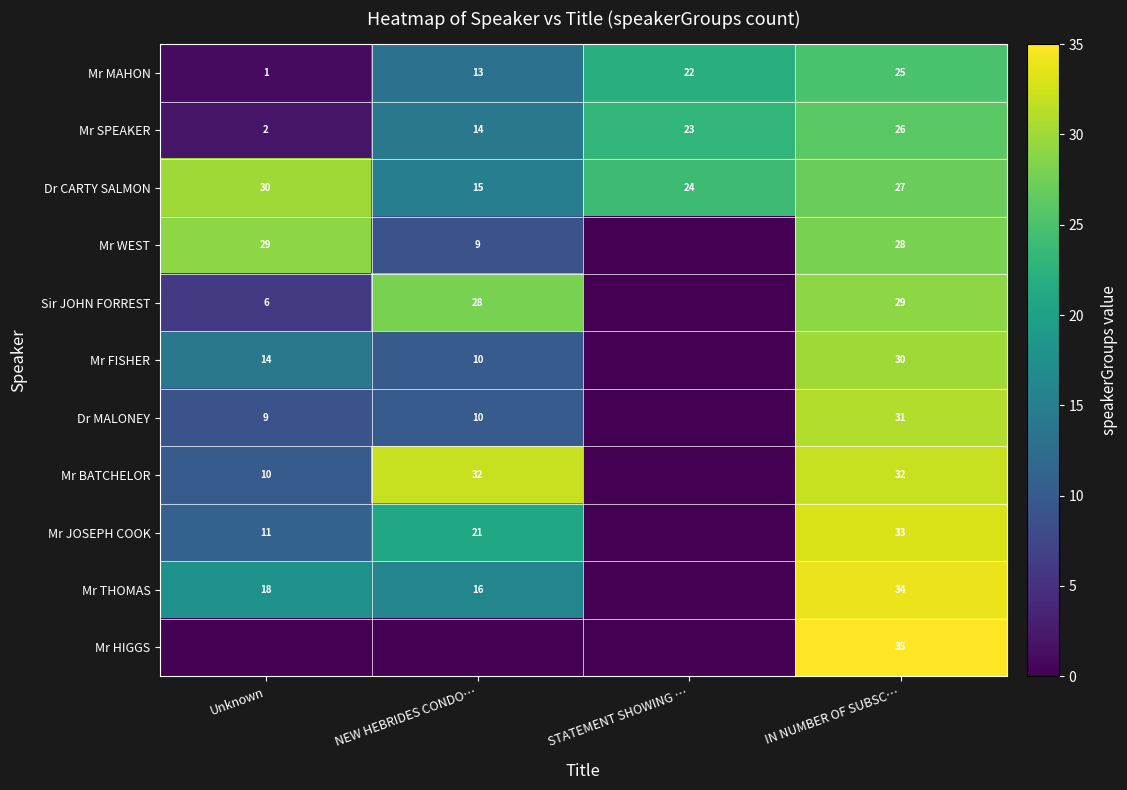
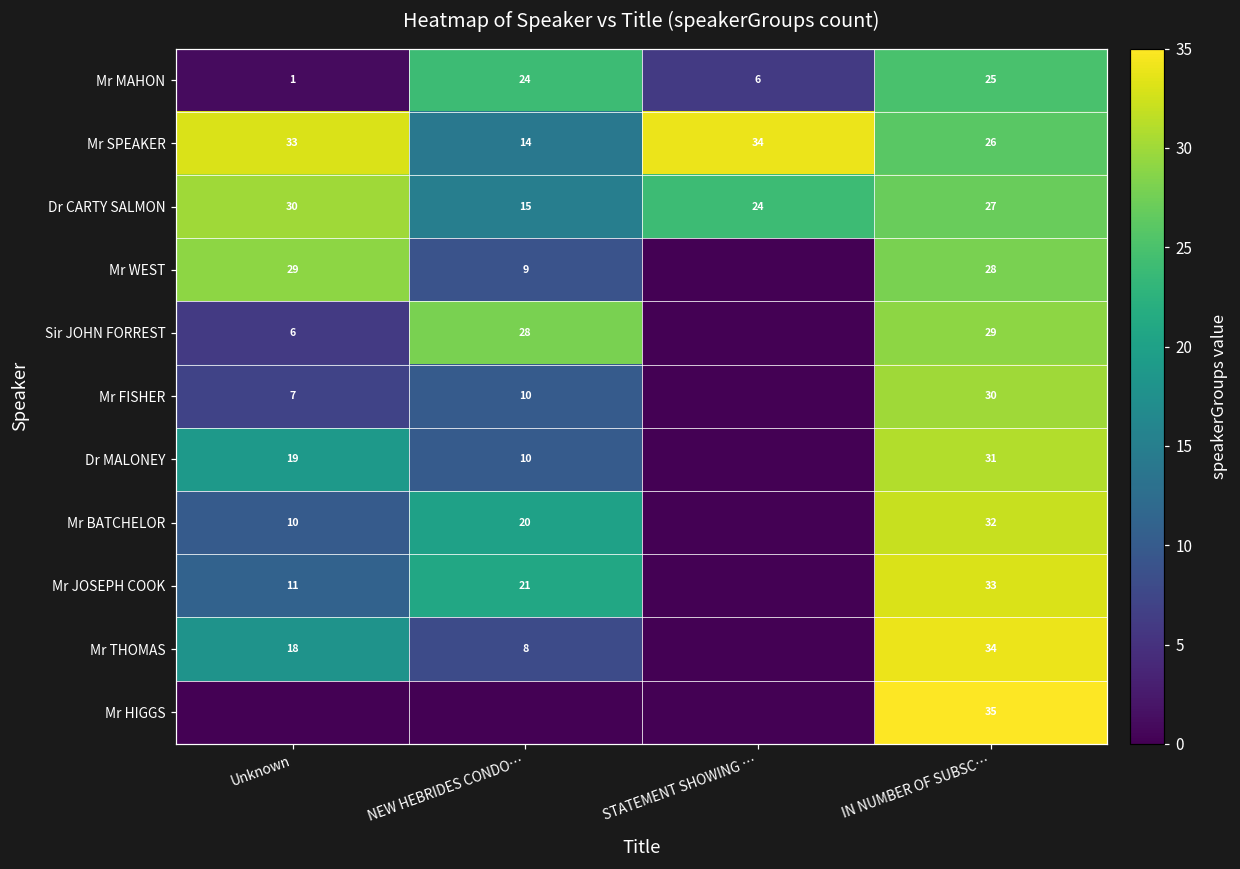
Mr MAHON, NEW HEBRIDES CONDO…: 13 -> 24
Mr MAHON, STATEMENT SHOWING …: 22 -> 6
Mr SPEAKER, Unknown: 2 -> 33
Mr SPEAKER, STATEMENT SHOWING …: 23 -> 34
Mr FISHER, Unknown: 14 -> 7
Dr MALONEY, Unknown: 9 -> 19
Mr BATCHELOR, NEW HEBRIDES CONDO…: 32 -> 20
Mr THOMAS, NEW HEBRIDES CONDO…: 16 -> 8
